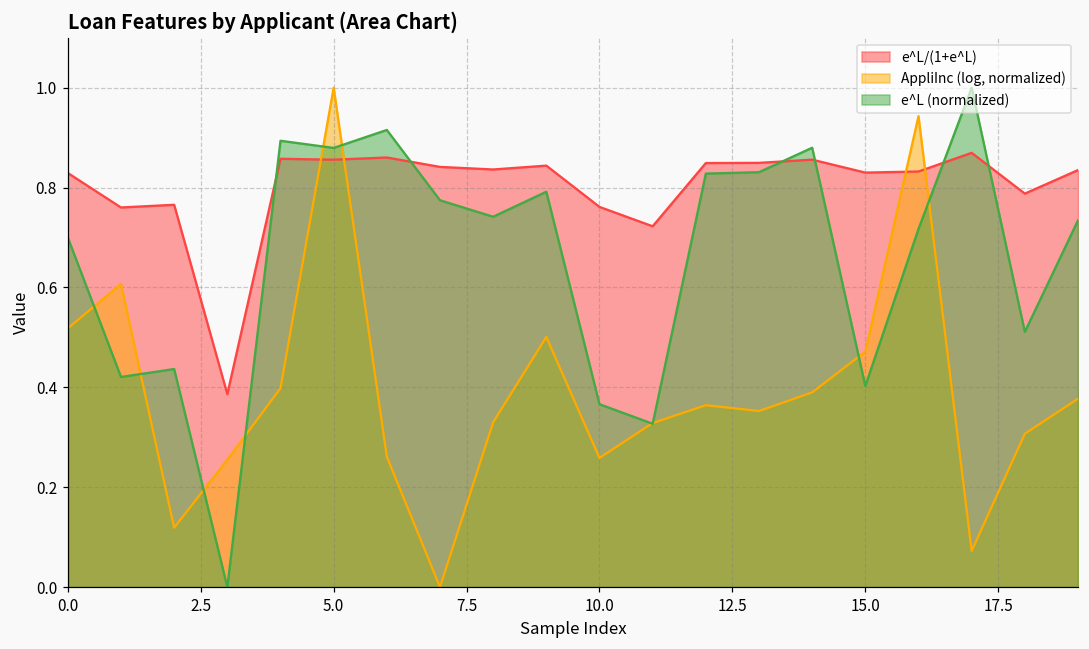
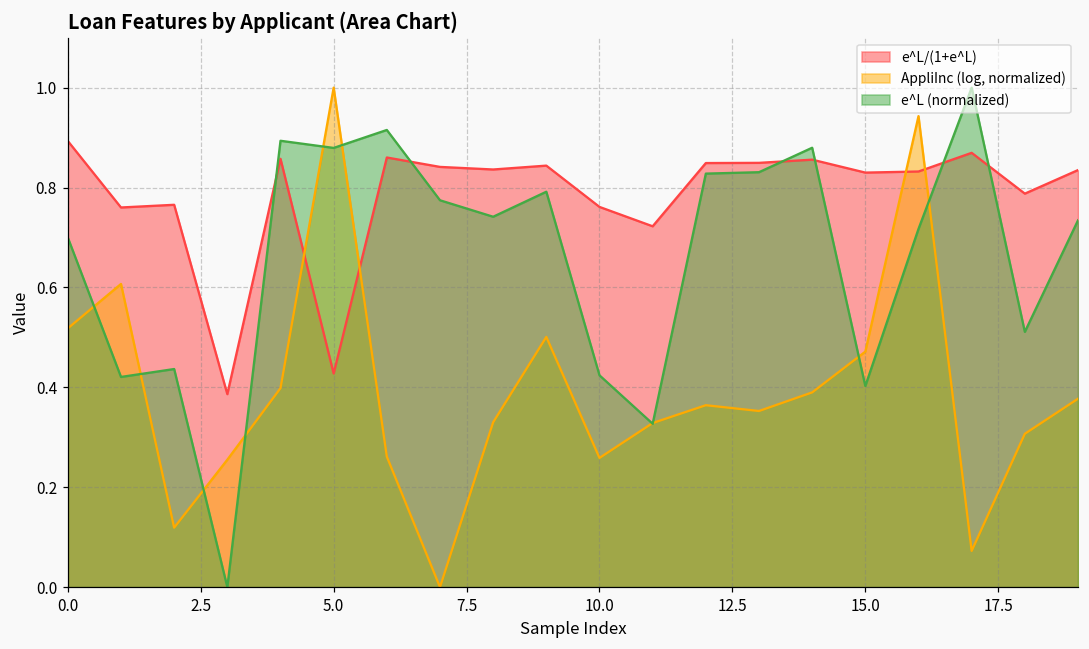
e^L/(1+e^L), 0.0: 0.83 -> 0.89
e^L/(1+e^L), 5.0: 0.86 -> 0.43
e^L (normalized), 10.0: 0.37 -> 0.42
